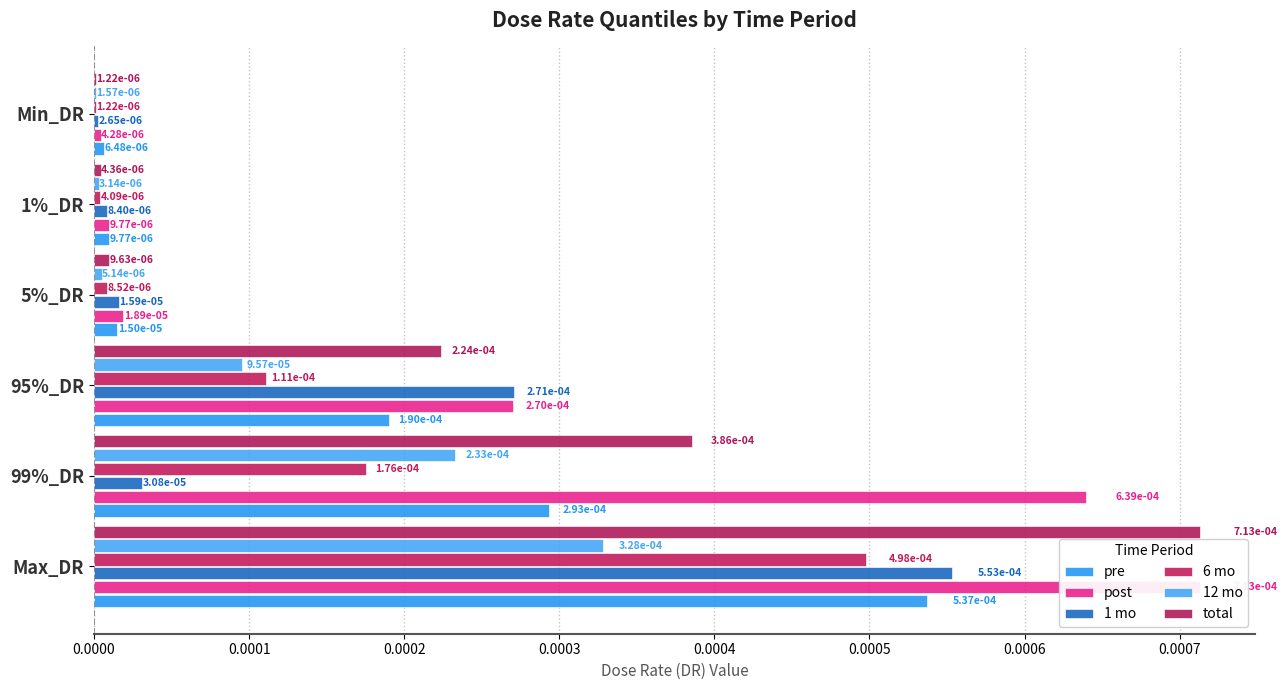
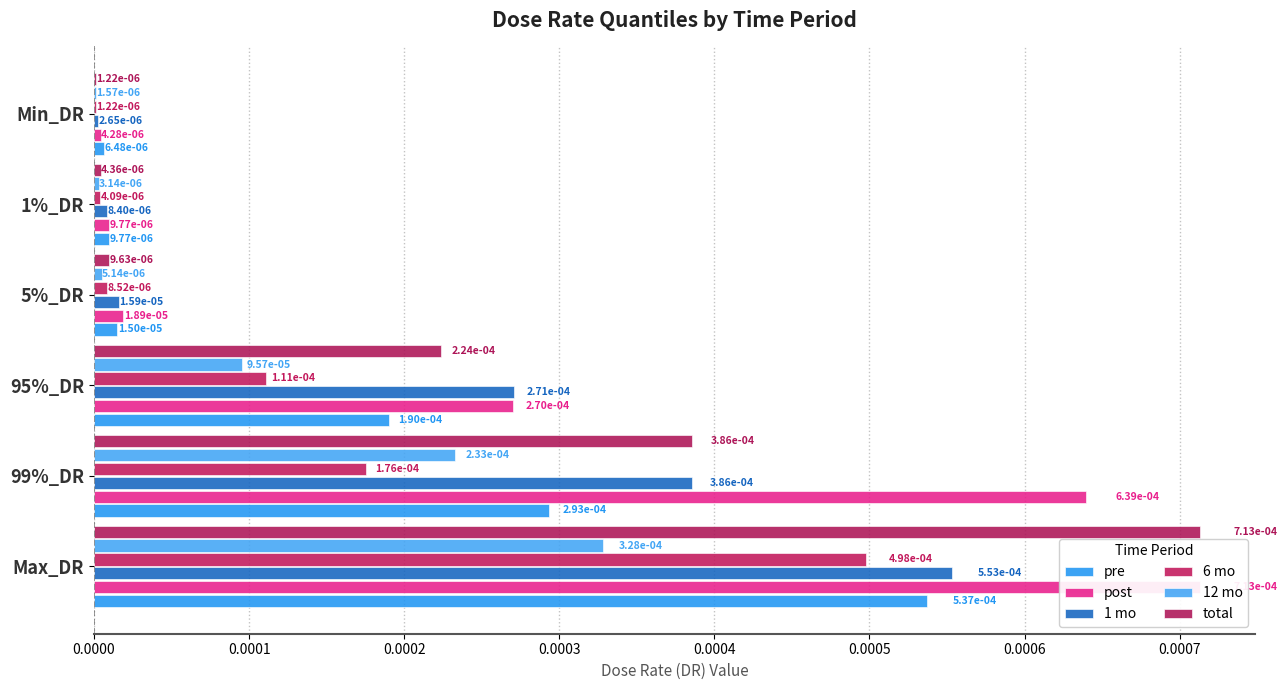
1 mo, 99%_DR: 3.08e-05 -> 3.86e-04
